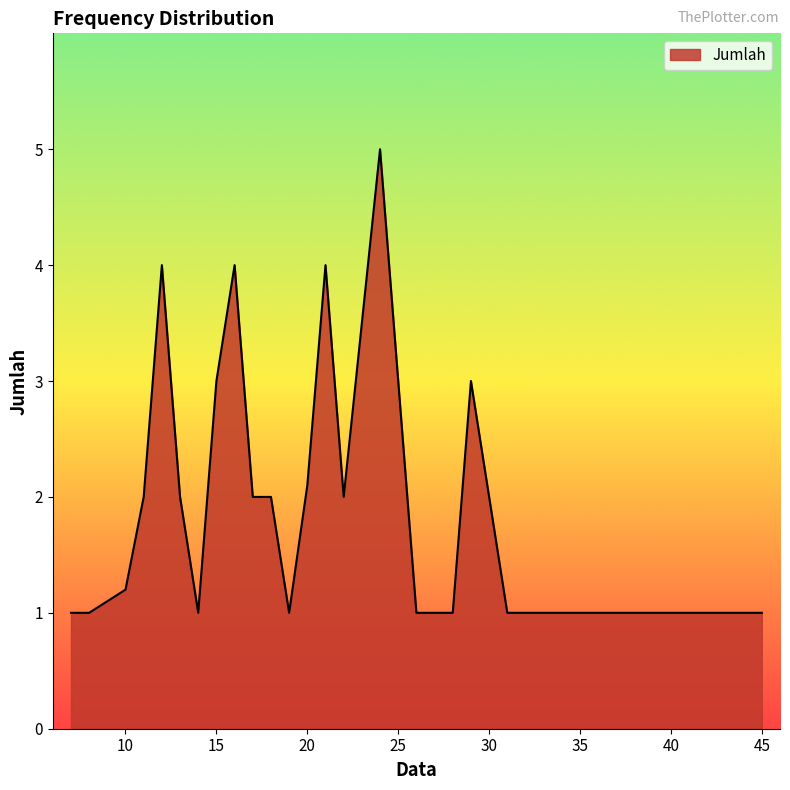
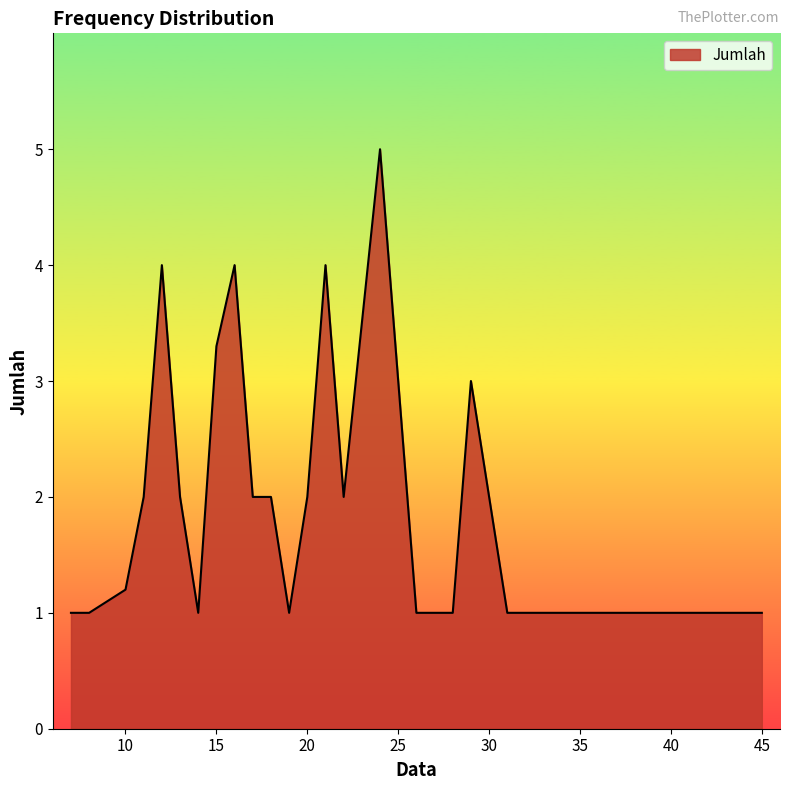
15: 3.0 -> 3.3
20: 2.1 -> 2.0
